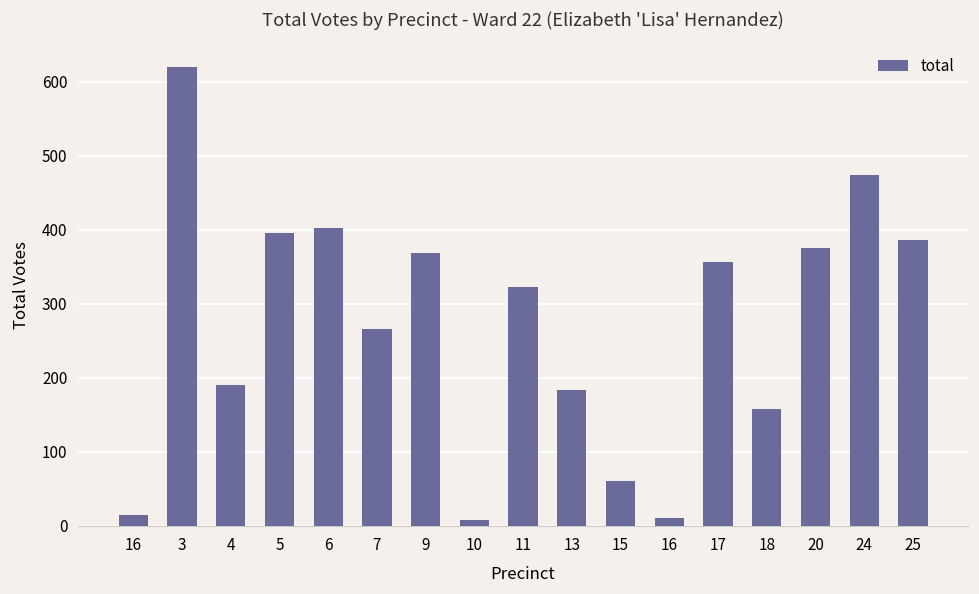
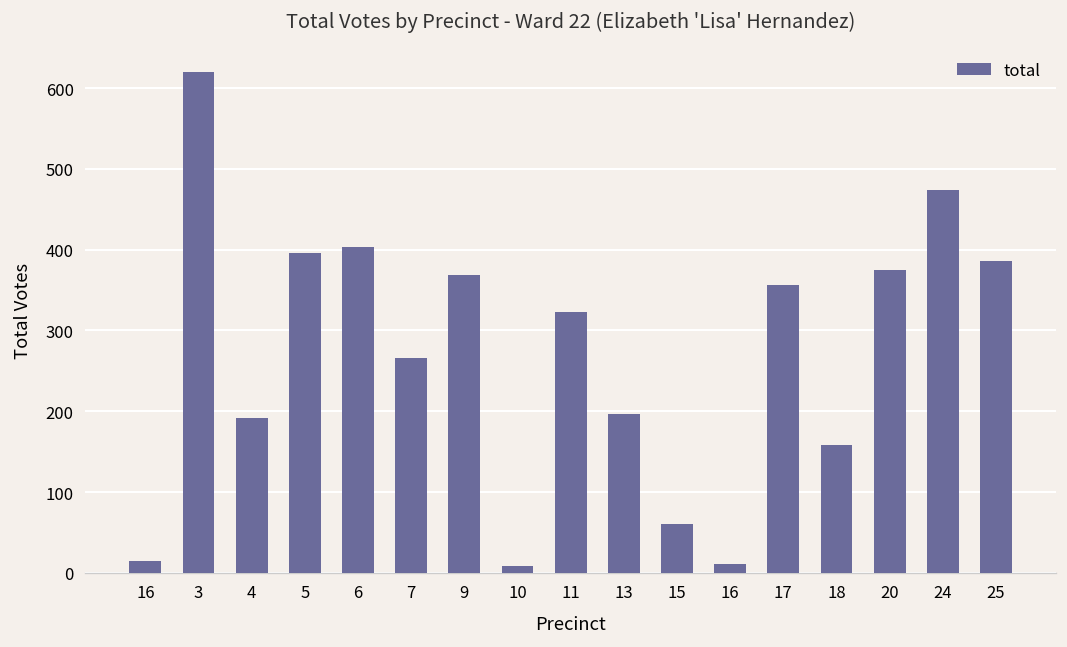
13: 180 -> 200
